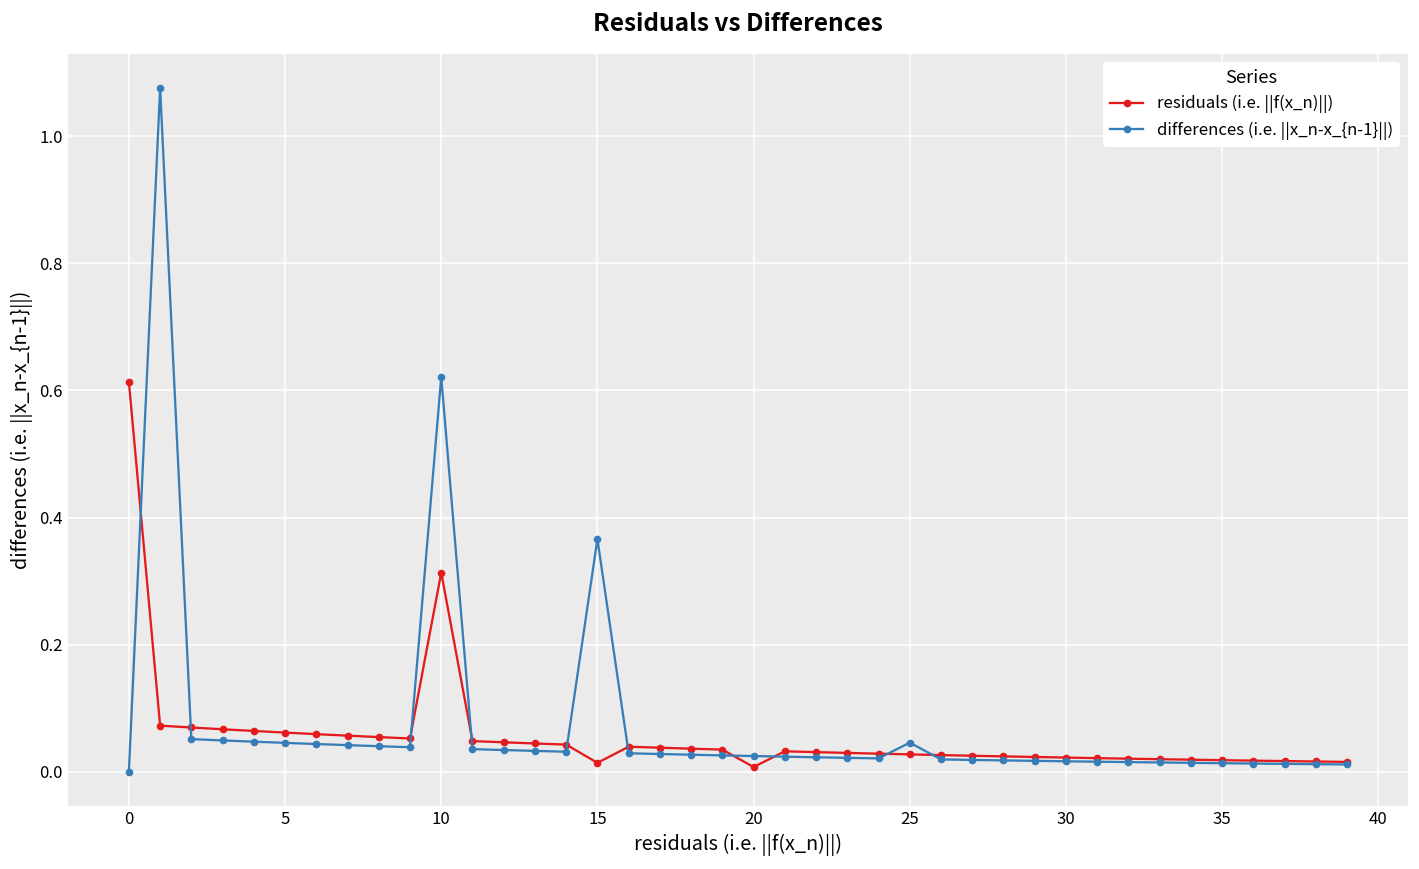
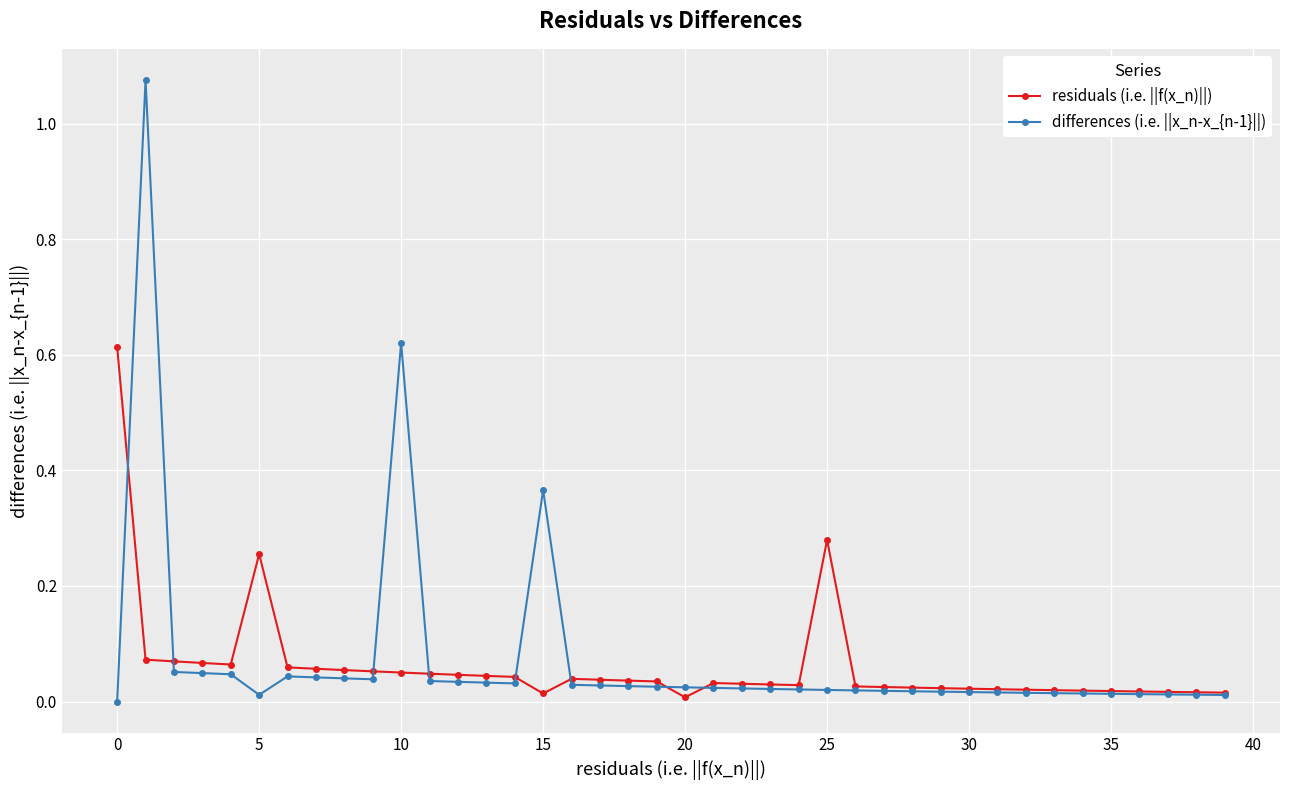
residuals (i.e. ||f(x_n)||), 5: 0.06 -> 0.26
differences (i.e. ||x_n-x_{n-1}||), 5: 0.05 -> 0.01
residuals (i.e. ||f(x_n)||), 10: 0.31 -> 0.05
residuals (i.e. ||f(x_n)||), 25: 0.03 -> 0.28
differences (i.e. ||x_n-x_{n-1}||), 25: 0.05 -> 0.02
